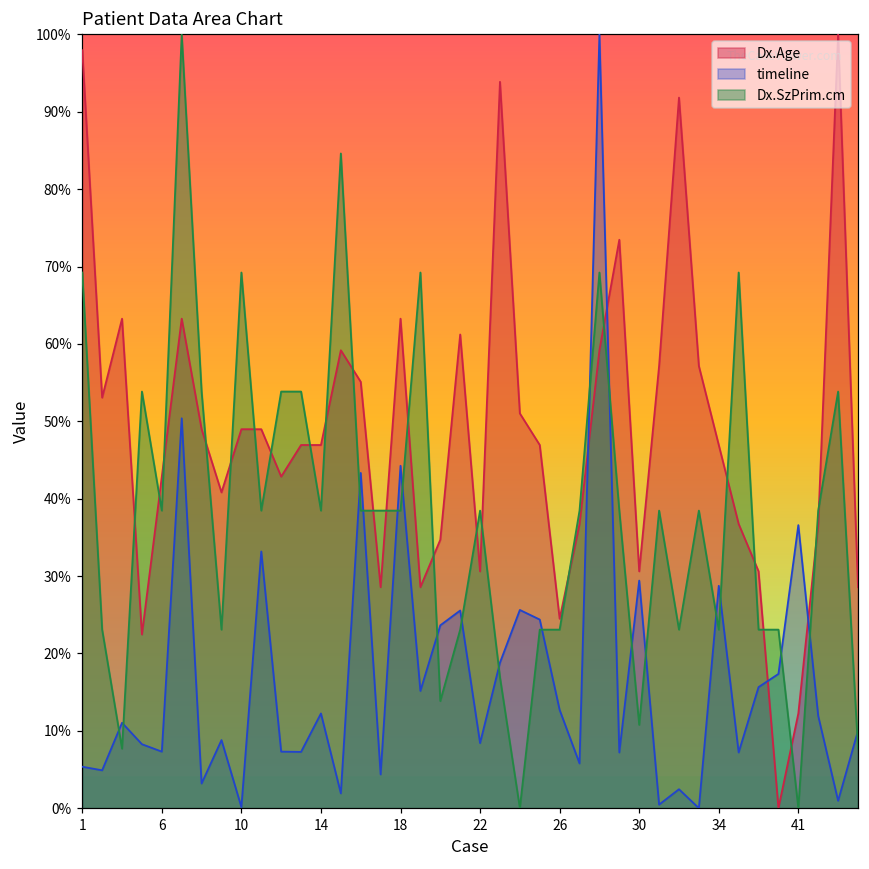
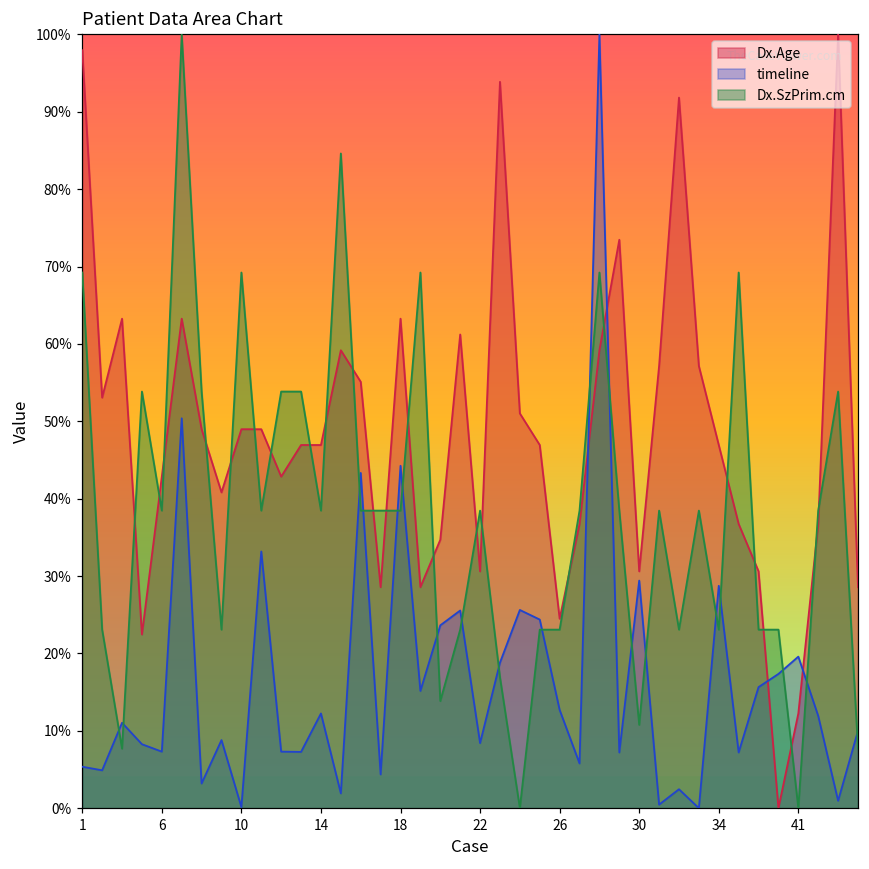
timeline, 41: 37% -> 20%
